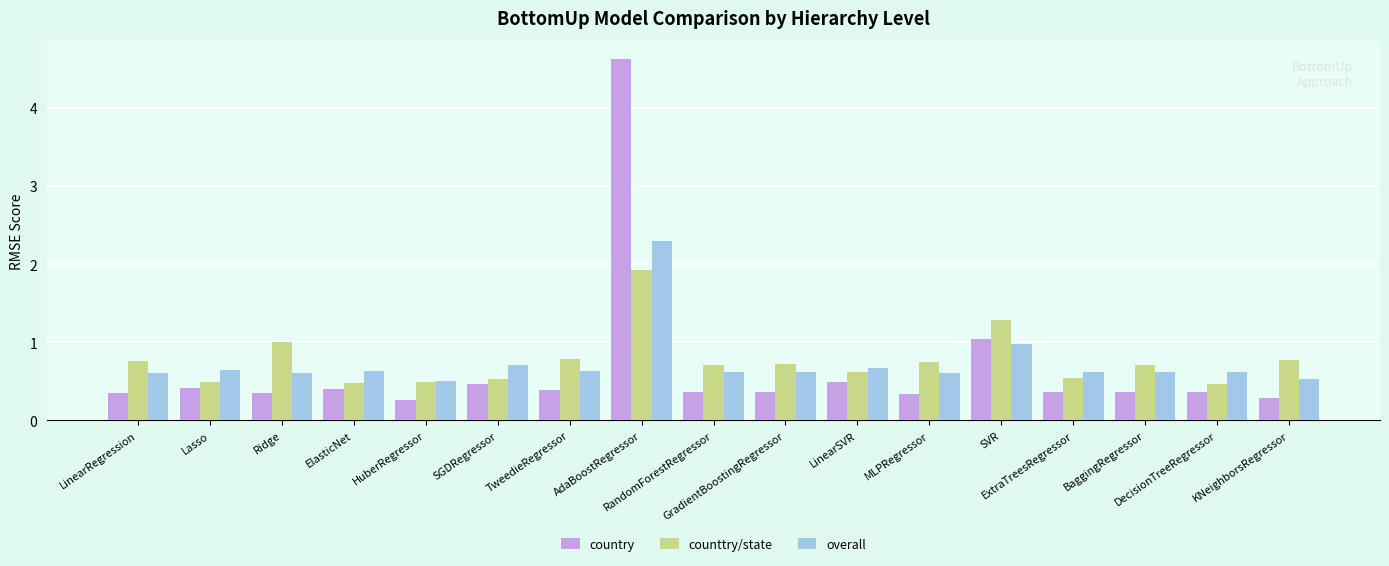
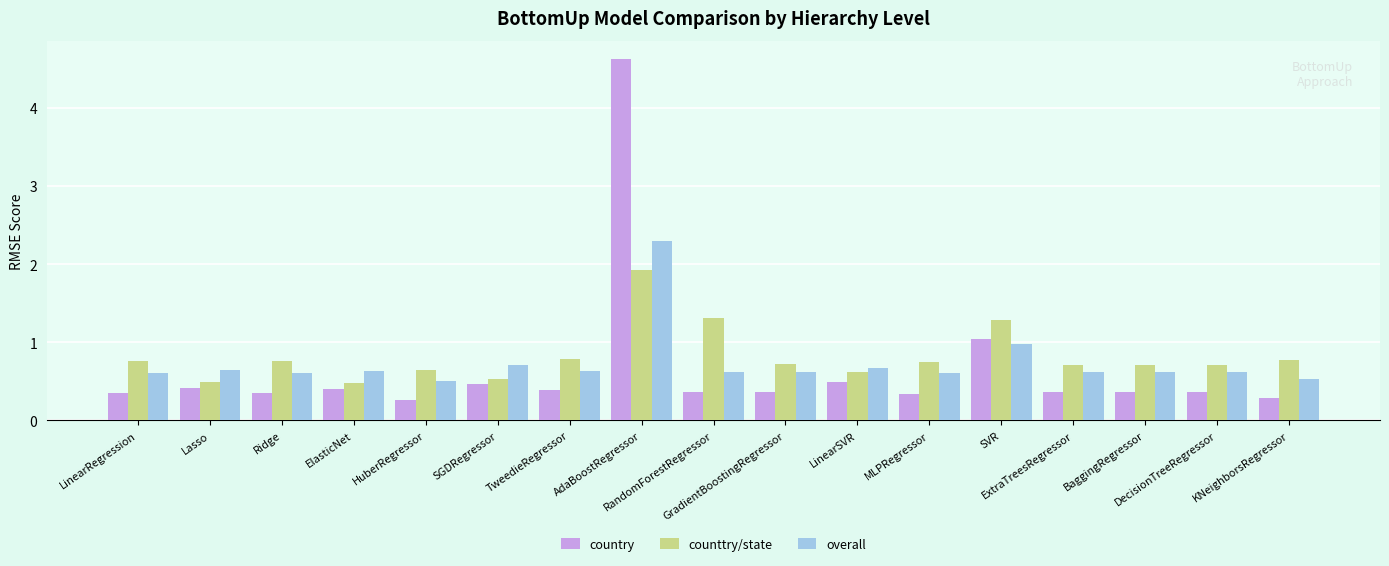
counttry/state, Ridge: 1.0 -> 0.8
counttry/state, HuberRegressor: 0.5 -> 0.6
counttry/state, RandomForestRegressor: 0.7 -> 1.3
counttry/state, ExtraTreesRegressor: 0.5 -> 0.7
counttry/state, DecisionTreeRegressor: 0.5 -> 0.7
